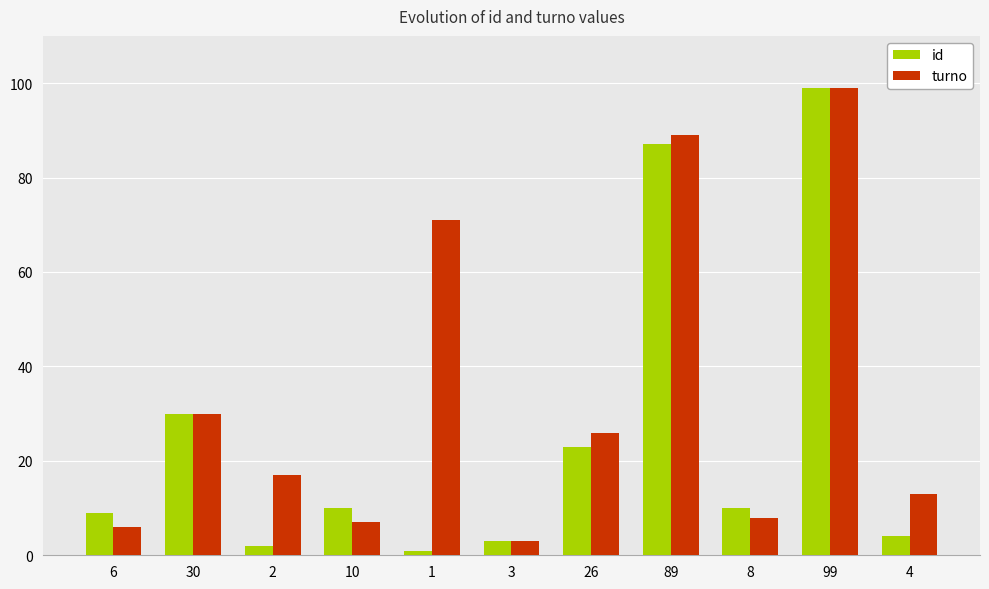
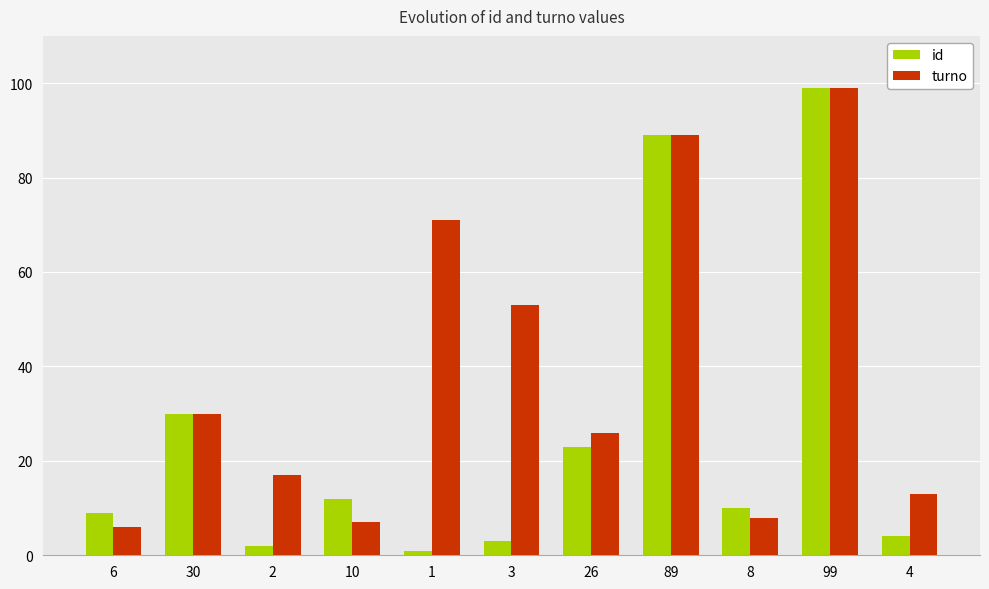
id, 10: 10 -> 12
turno, 3: 3 -> 53
id, 89: 87 -> 89
